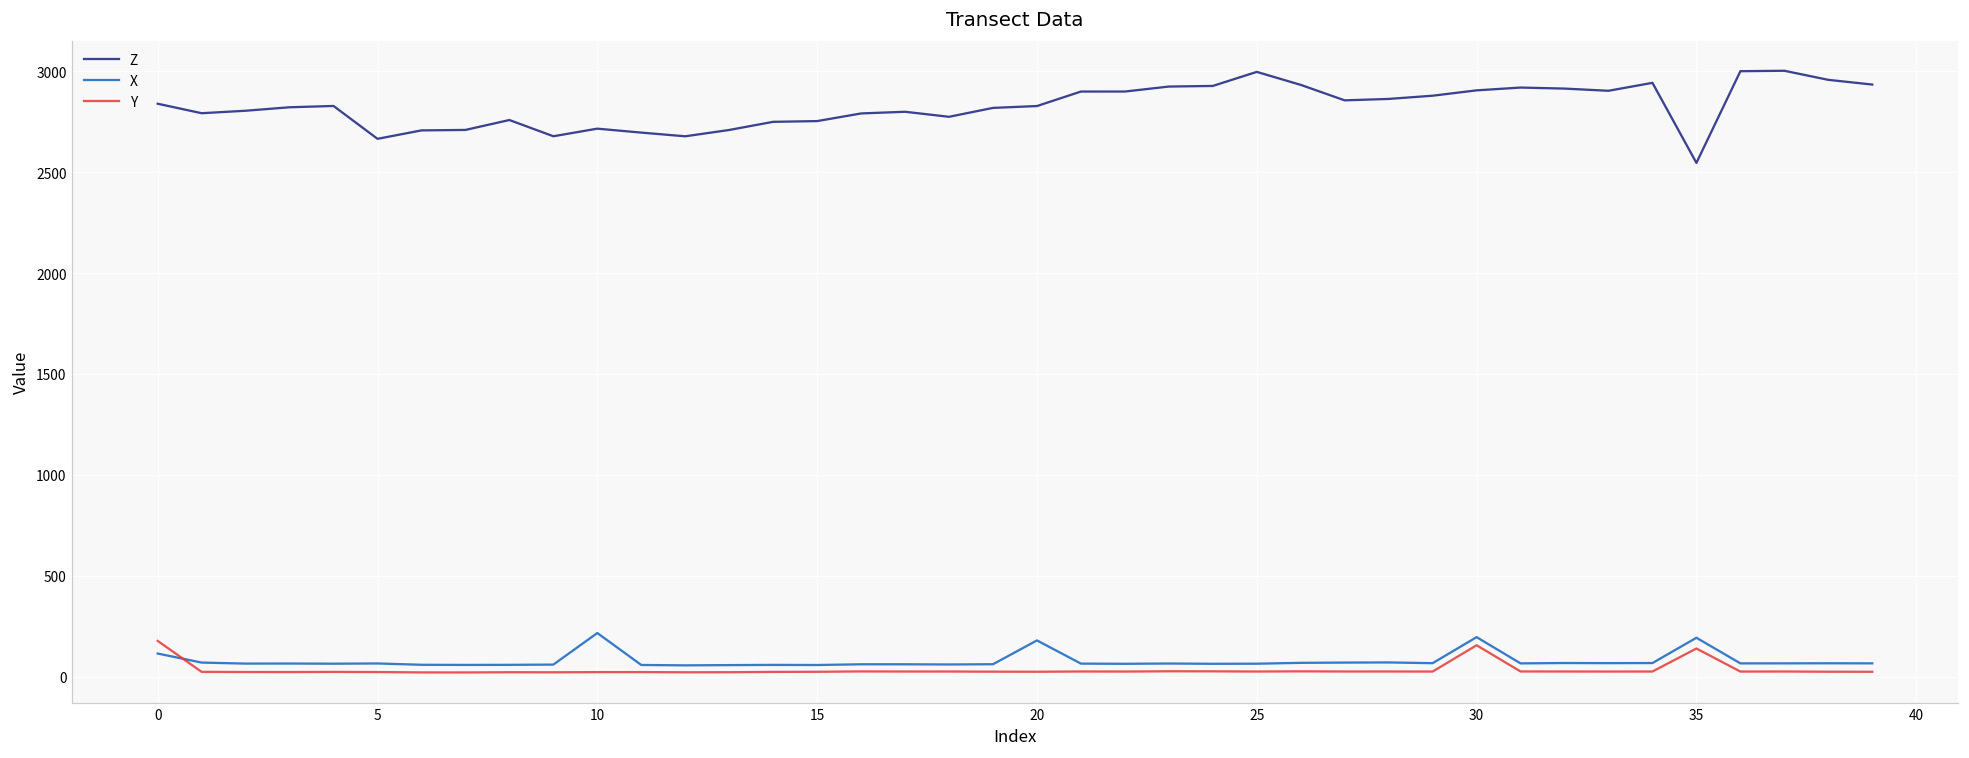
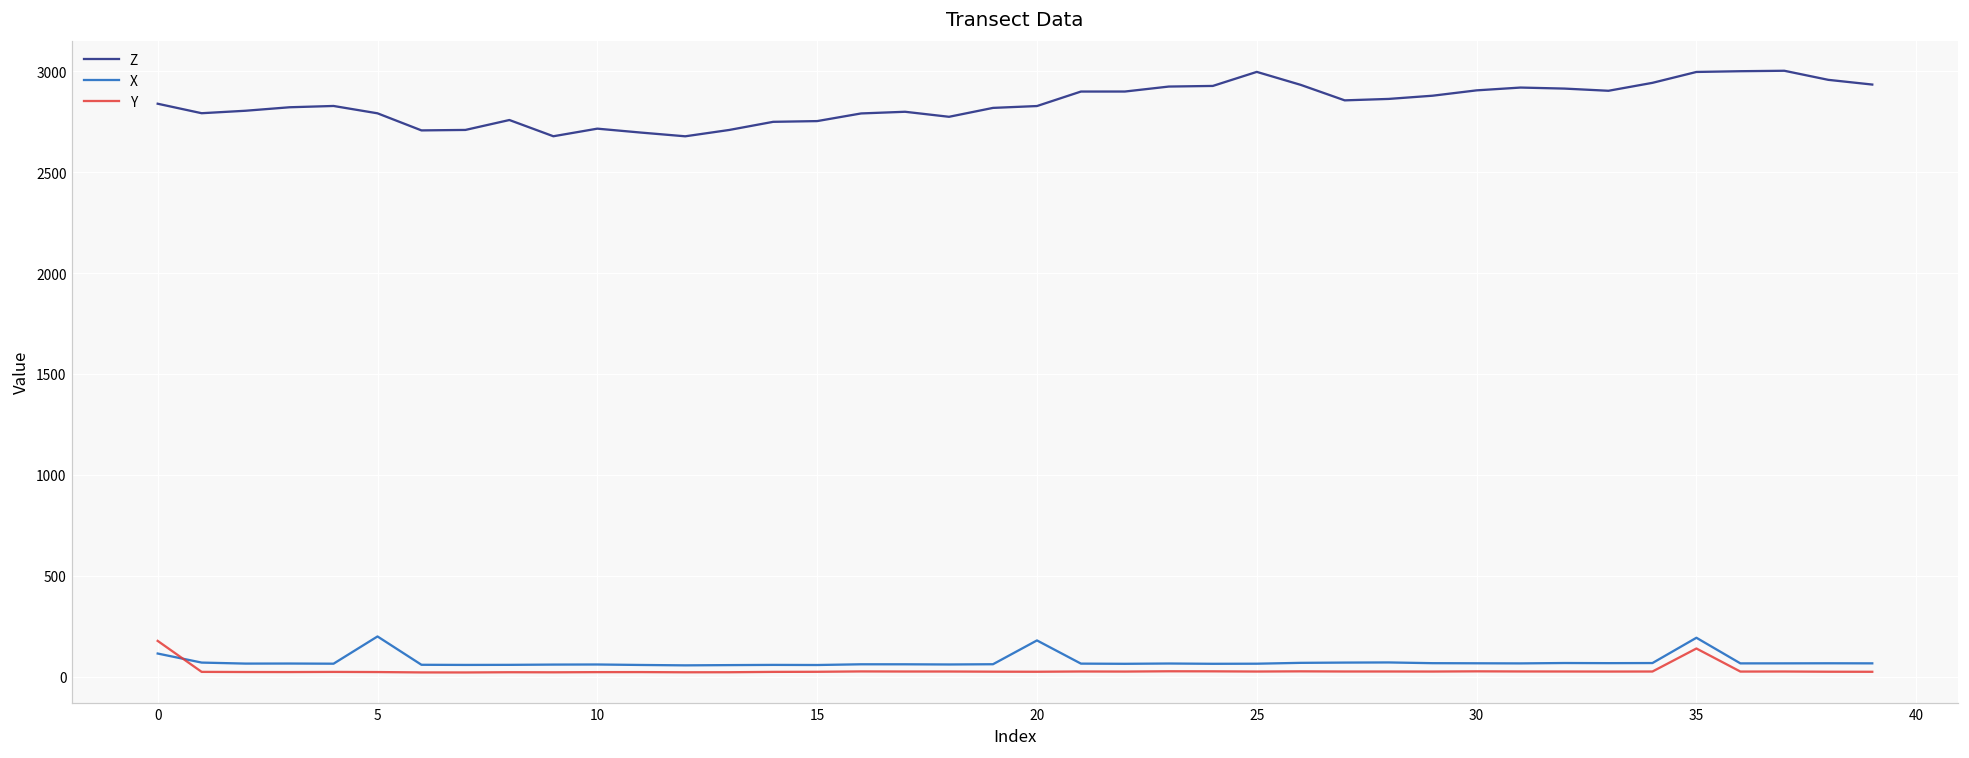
Z, 5: 2660 -> 2790
X, 5: 70 -> 200
X, 10: 220 -> 60
X, 30: 200 -> 70
Y, 30: 160 -> 30
Z, 35: 2550 -> 3000
